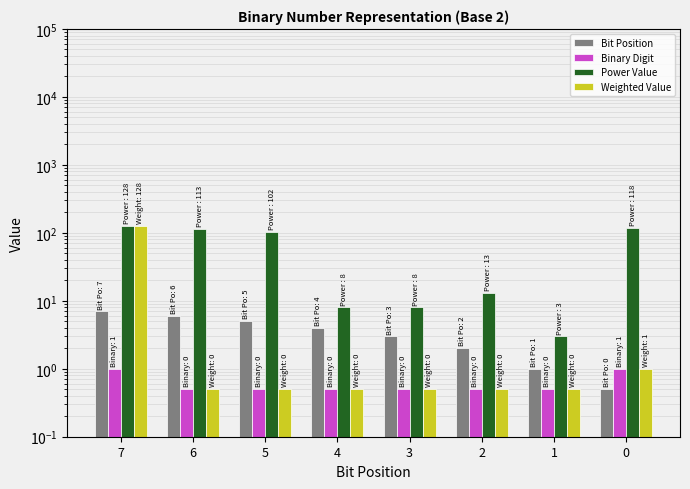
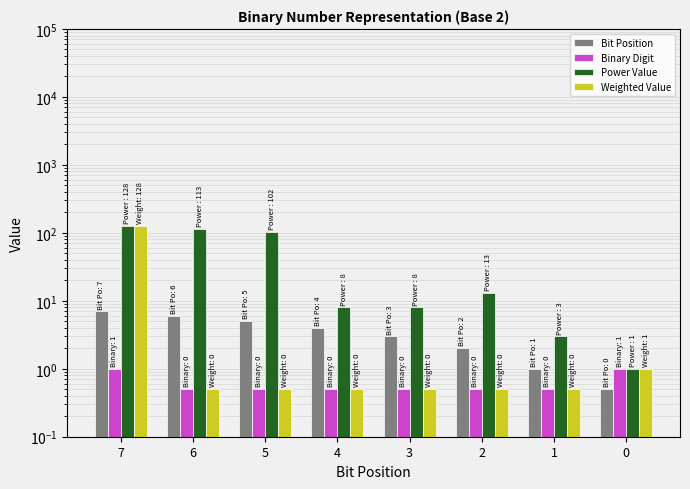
Power Value, 0: 118 -> 1
